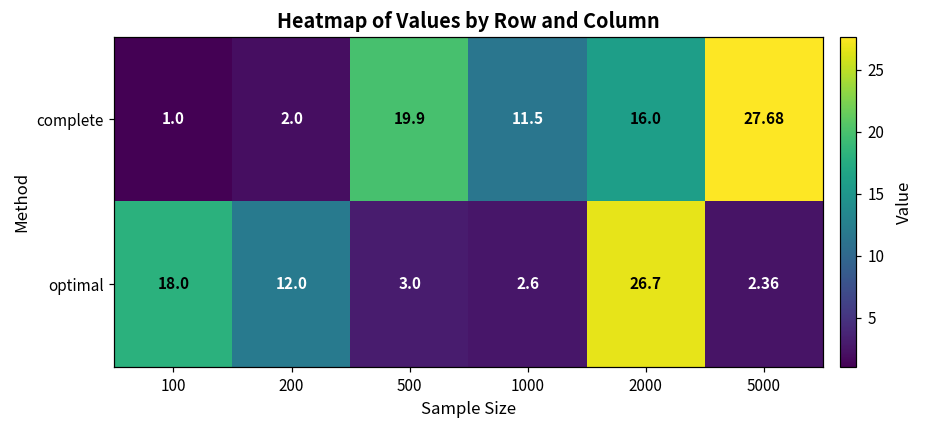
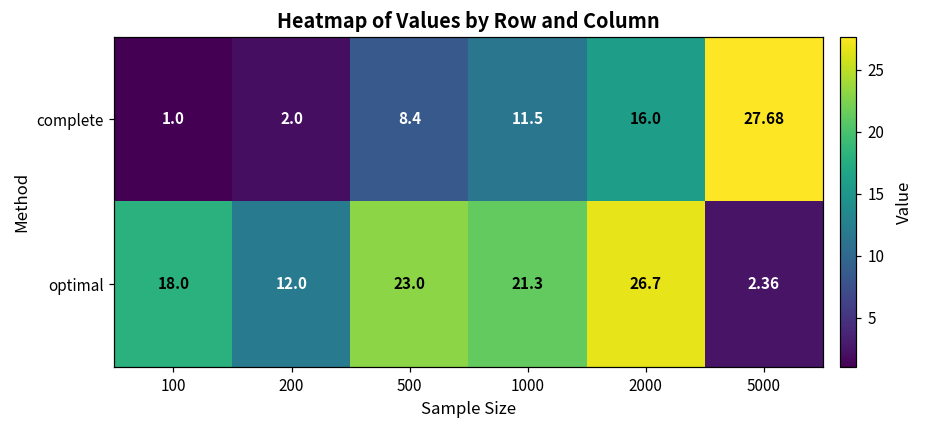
complete, 500: 19.9 -> 8.4
optimal, 500: 3.0 -> 23.0
optimal, 1000: 2.6 -> 21.3
